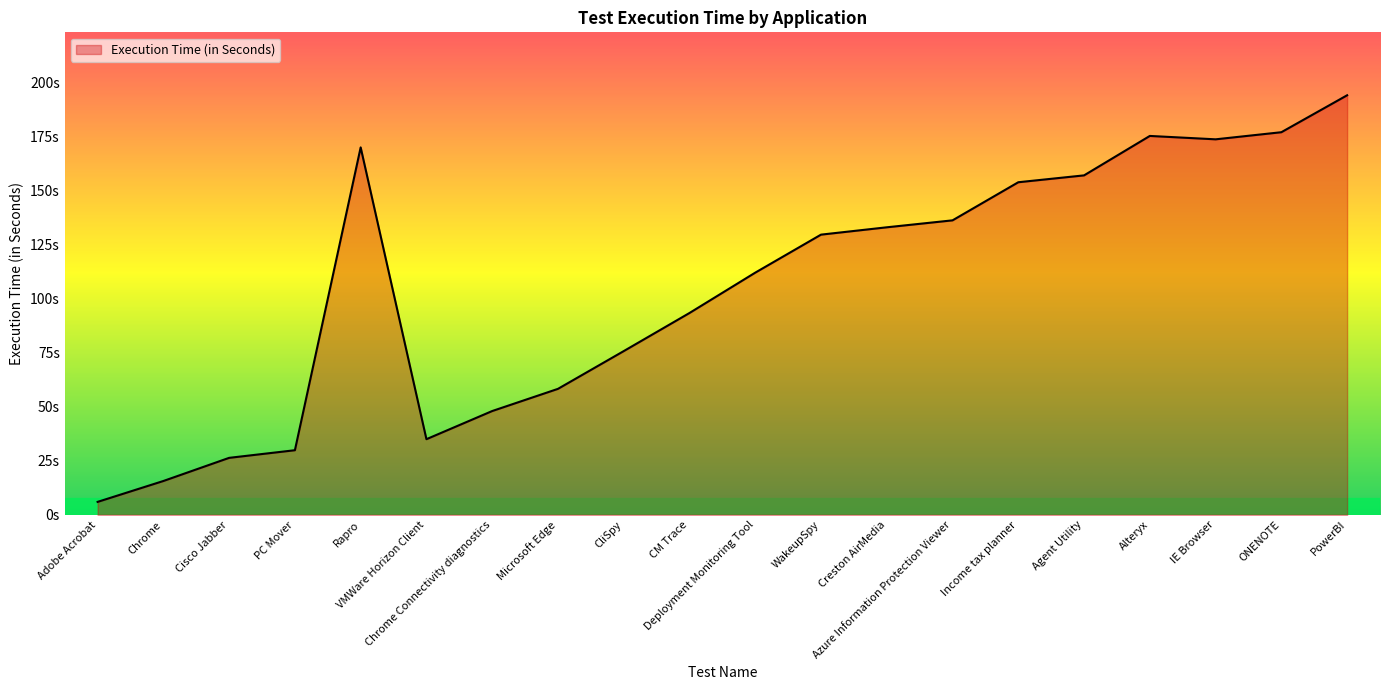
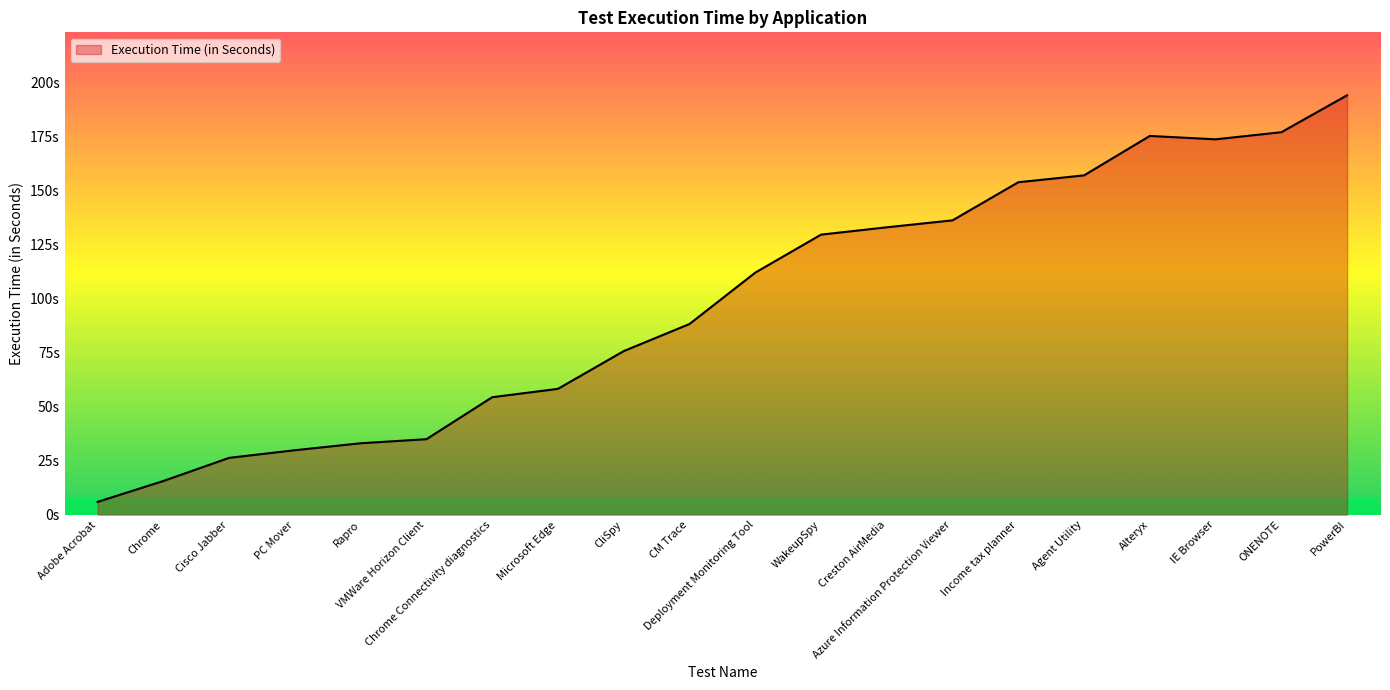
Rapro: 170s -> 33s
Chrome Connectivity diagnostics: 48s -> 54s
CM Trace: 93s -> 88s
